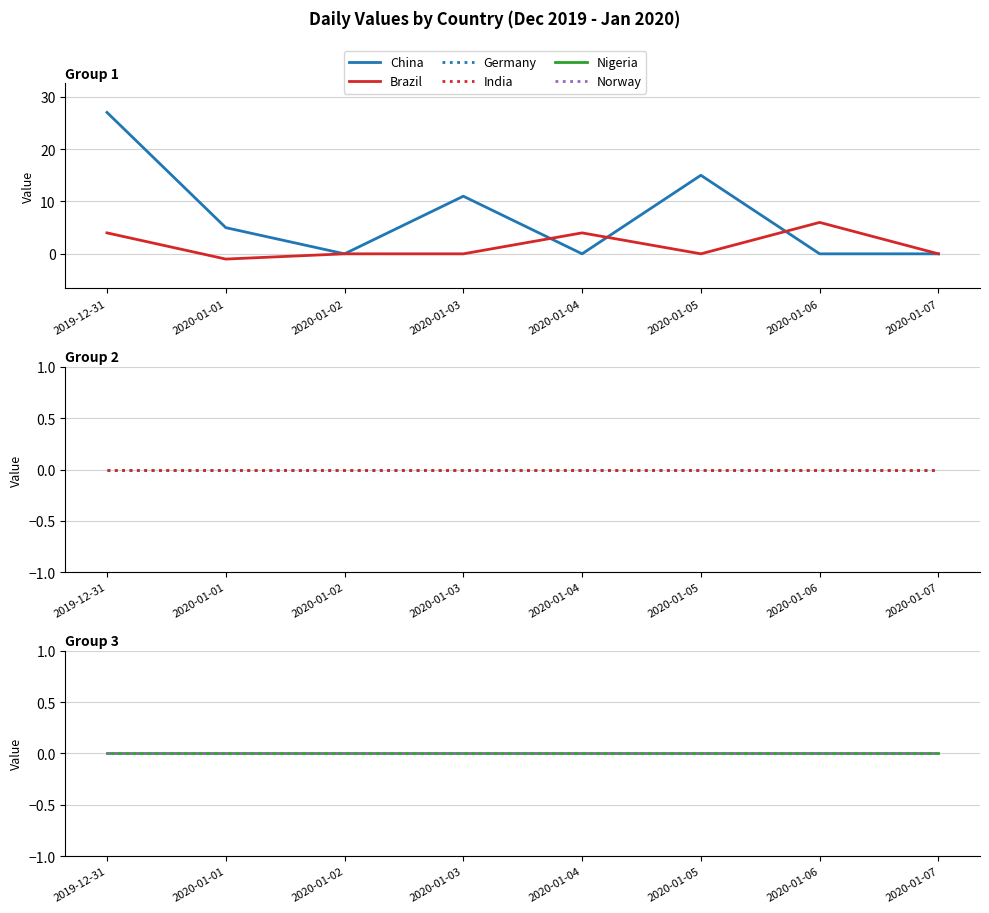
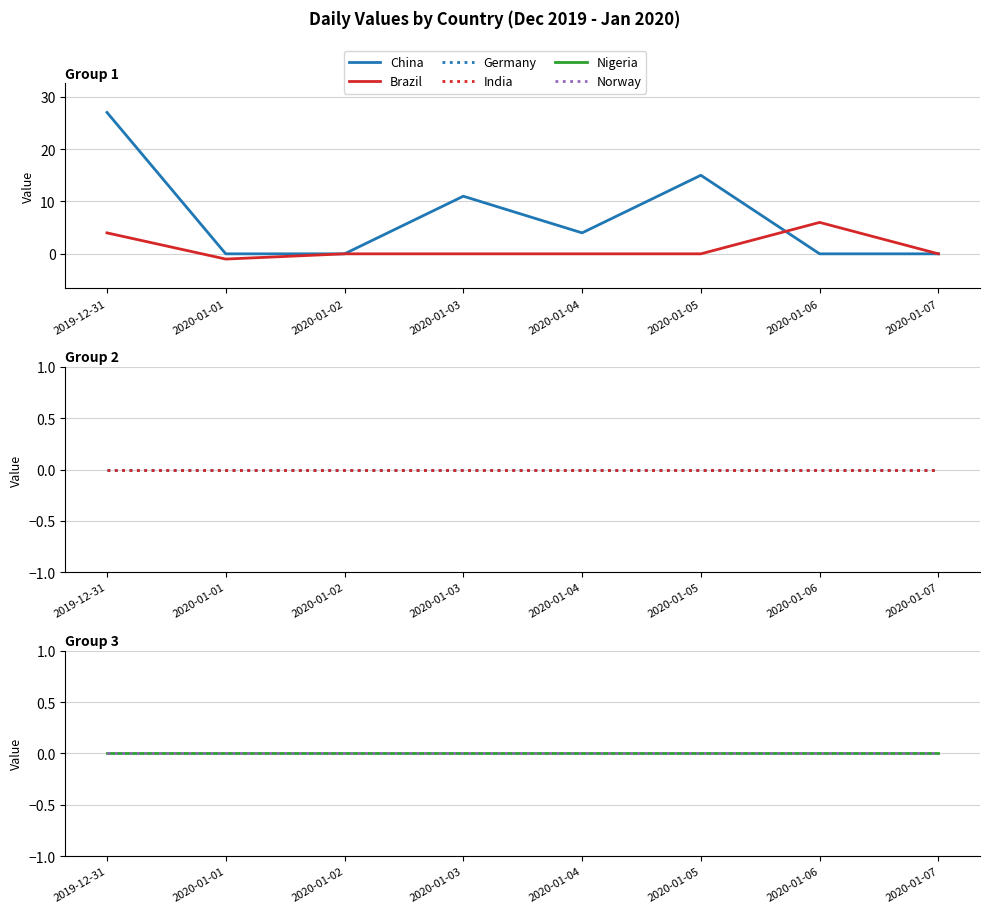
Group 1, China, 2020-01-01: 5 -> 0
Group 1, China, 2020-01-04: 0 -> 4
Group 1, Brazil, 2020-01-04: 4 -> 0
